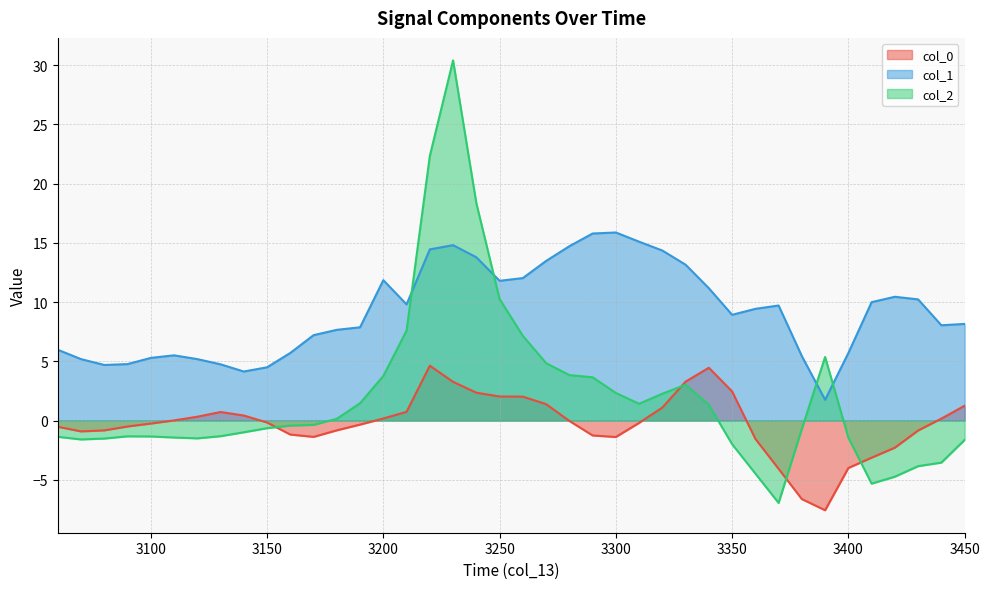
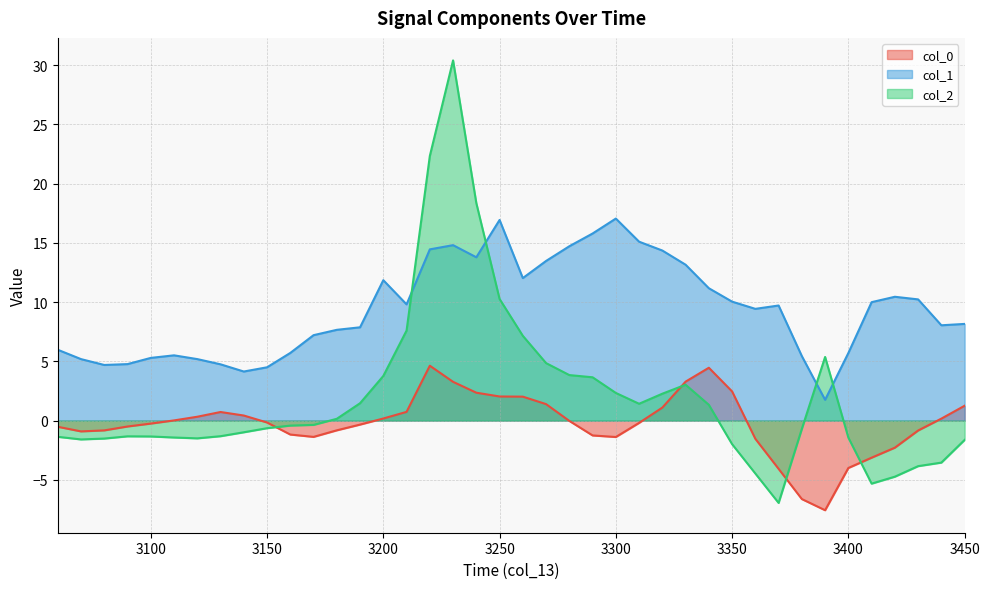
col_1, 3250: 11.8 -> 16.9
col_1, 3300: 15.9 -> 17.1
col_1, 3350: 8.9 -> 10.0
